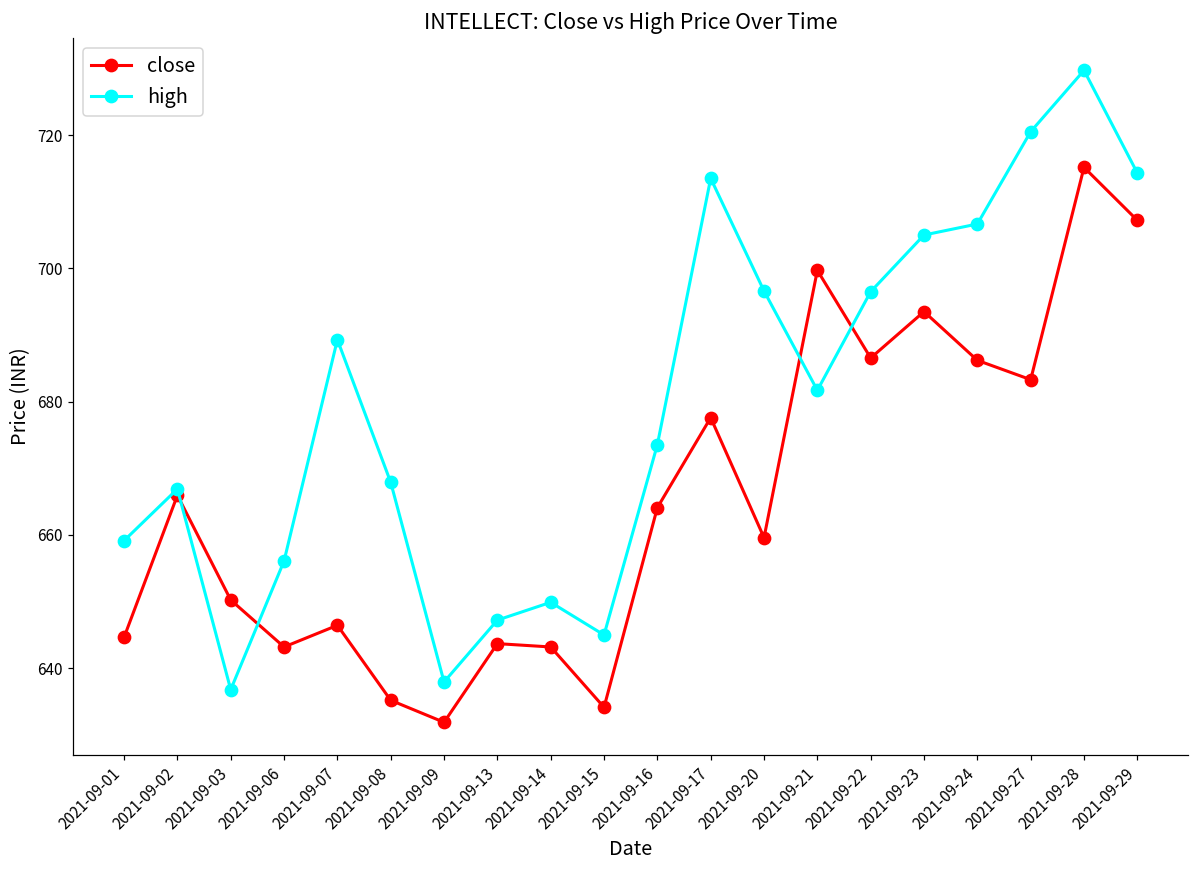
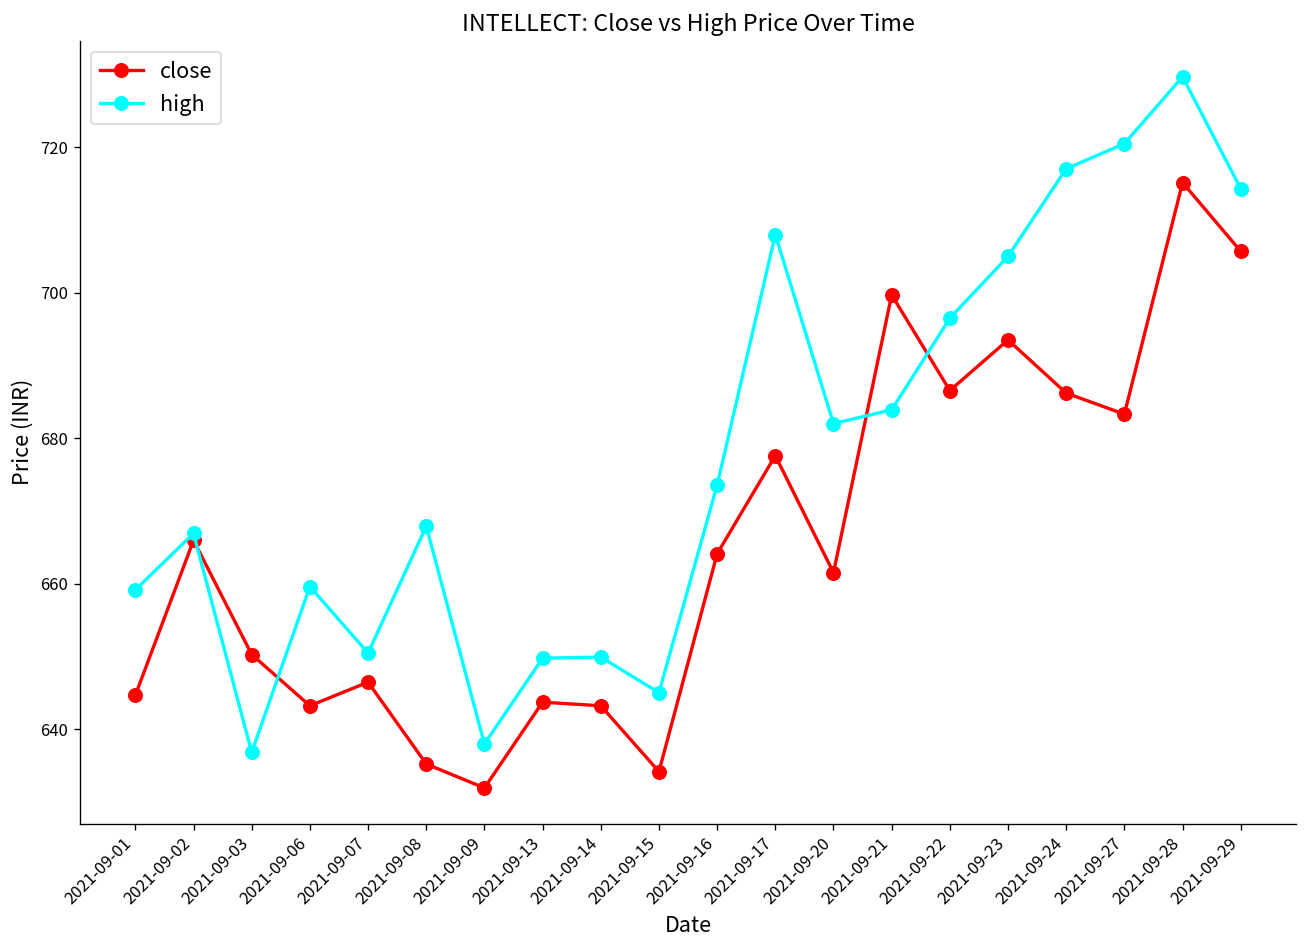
high, 2021-09-06: 656 -> 660
high, 2021-09-07: 689 -> 650
high, 2021-09-13: 647 -> 650
high, 2021-09-17: 714 -> 708
close, 2021-09-20: 660 -> 662
high, 2021-09-20: 697 -> 682
high, 2021-09-21: 682 -> 684
high, 2021-09-24: 707 -> 717
close, 2021-09-29: 707 -> 706
